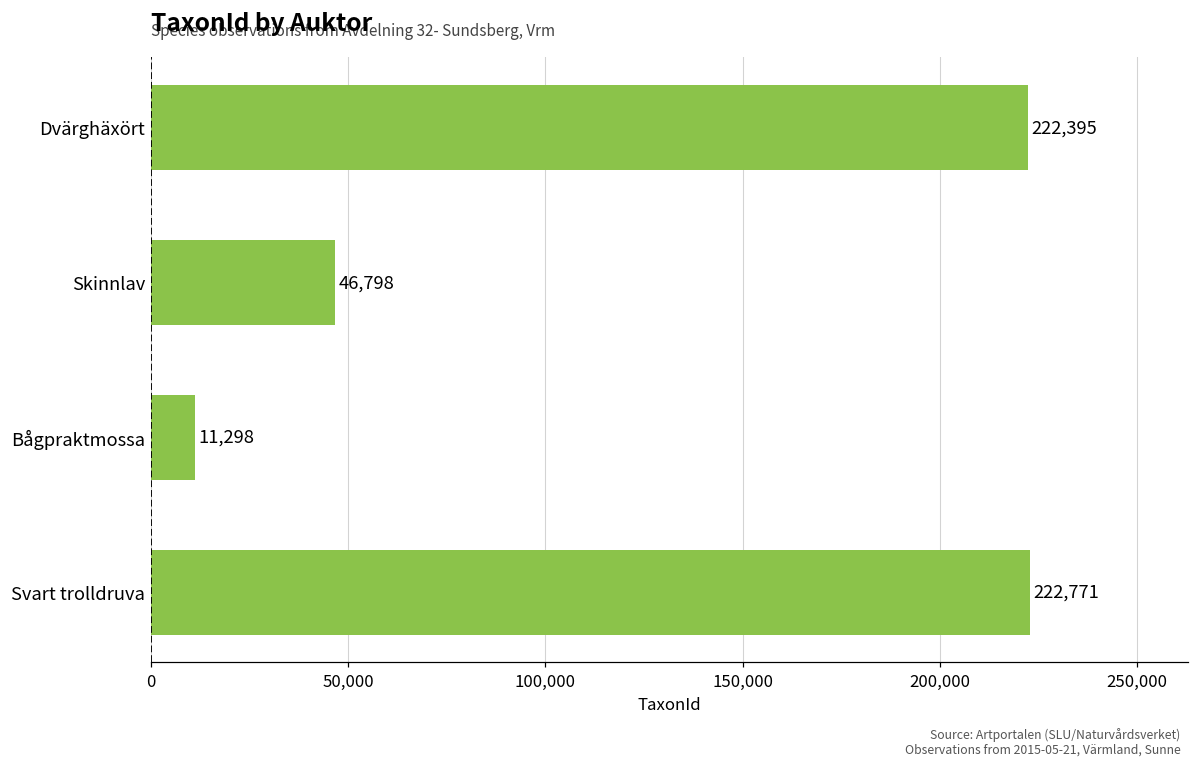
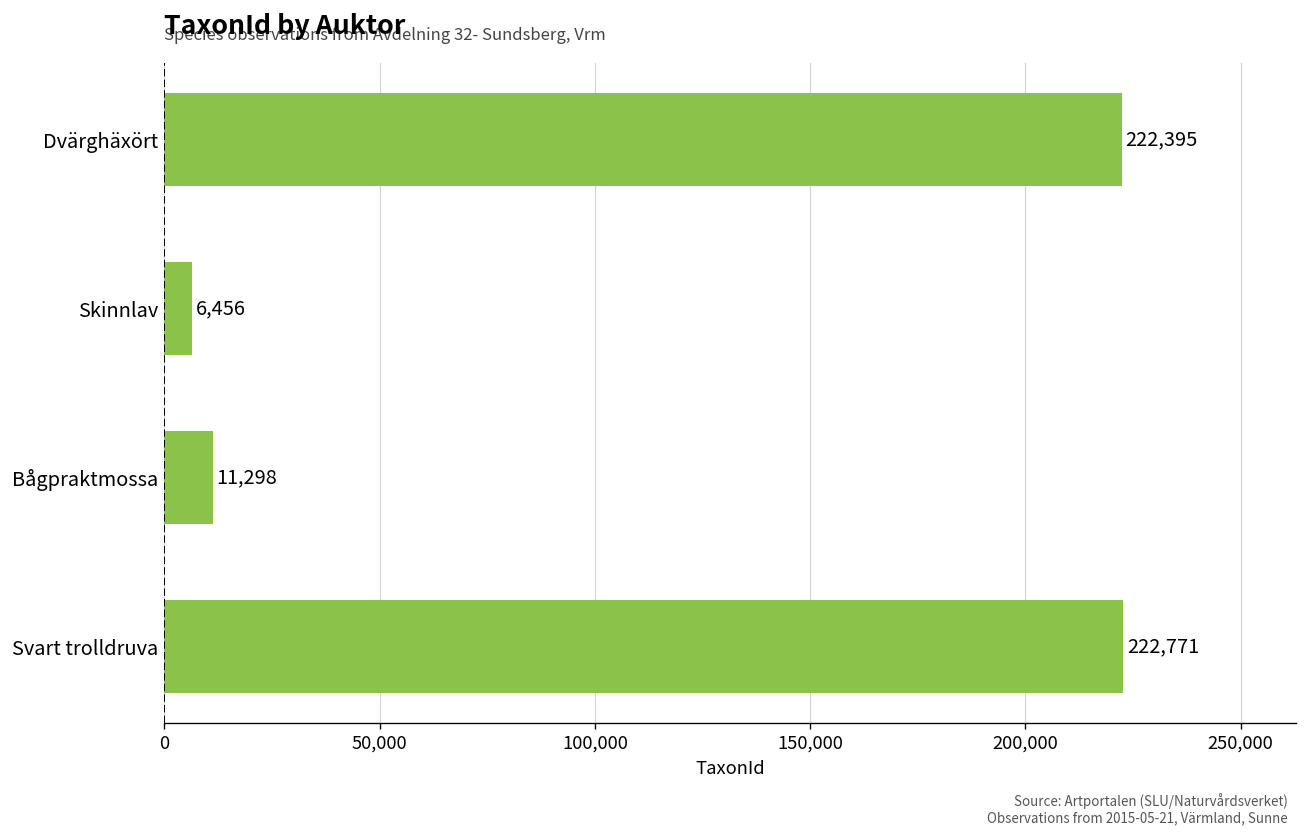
Skinnlav: 46,798 -> 6,456
